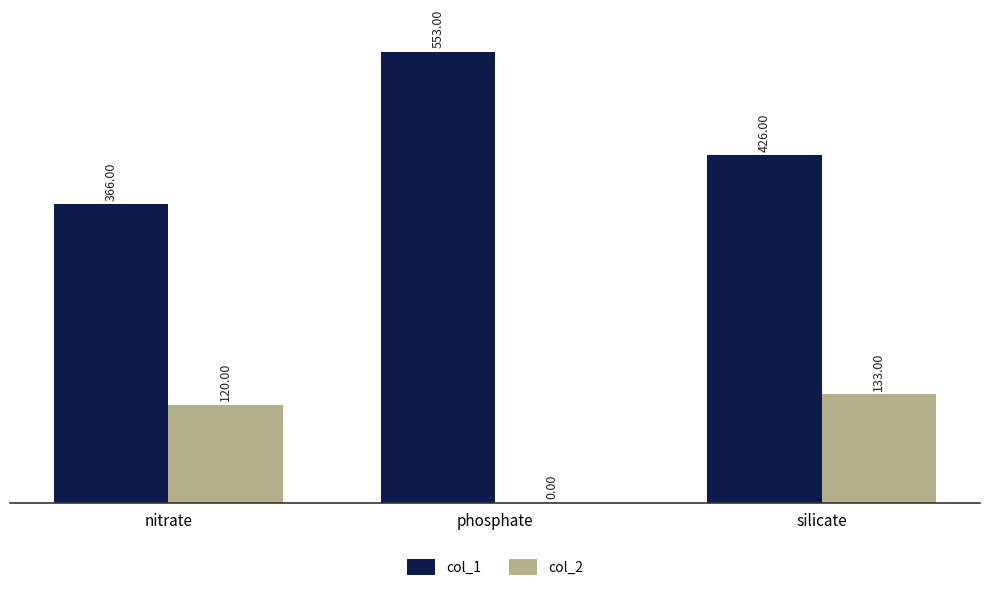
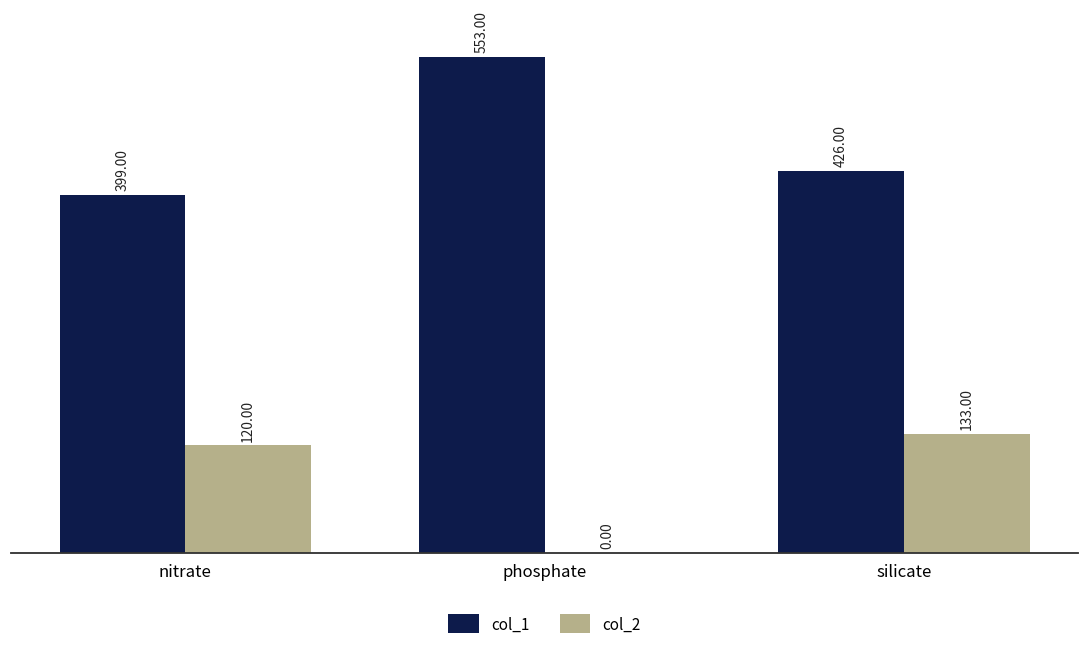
col_1, nitrate: 366.00 -> 399.00
